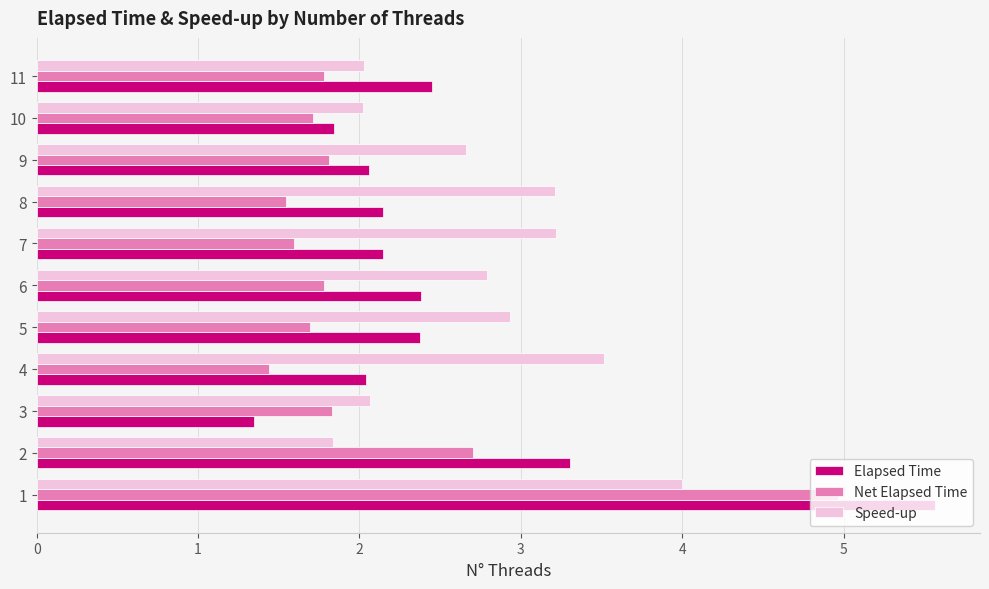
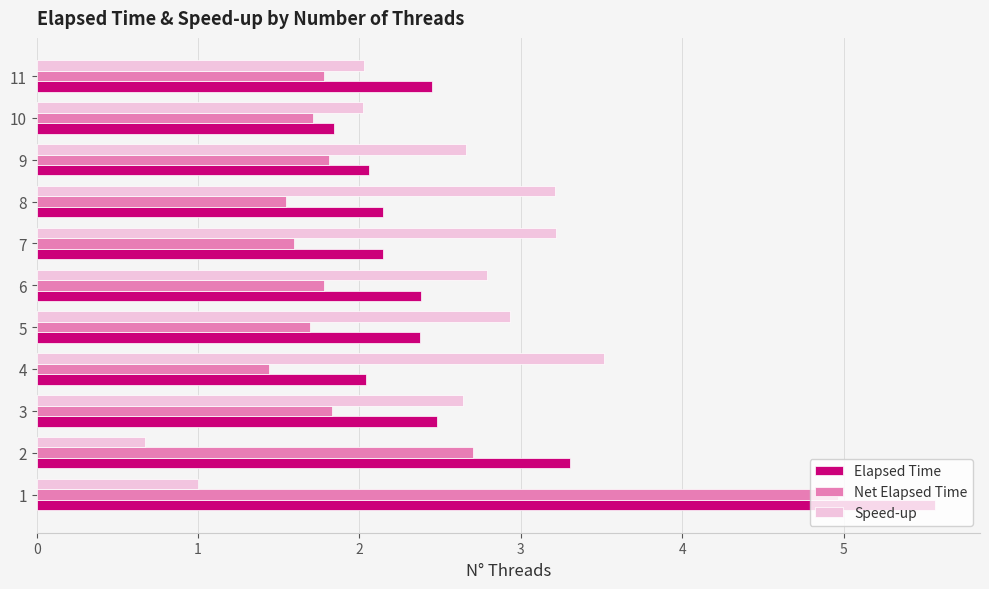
Speed-up, 3: 2.06 -> 2.64
Elapsed Time, 3: 1.35 -> 2.48
Speed-up, 2: 1.84 -> 0.67
Speed-up, 1: 4 -> 1
